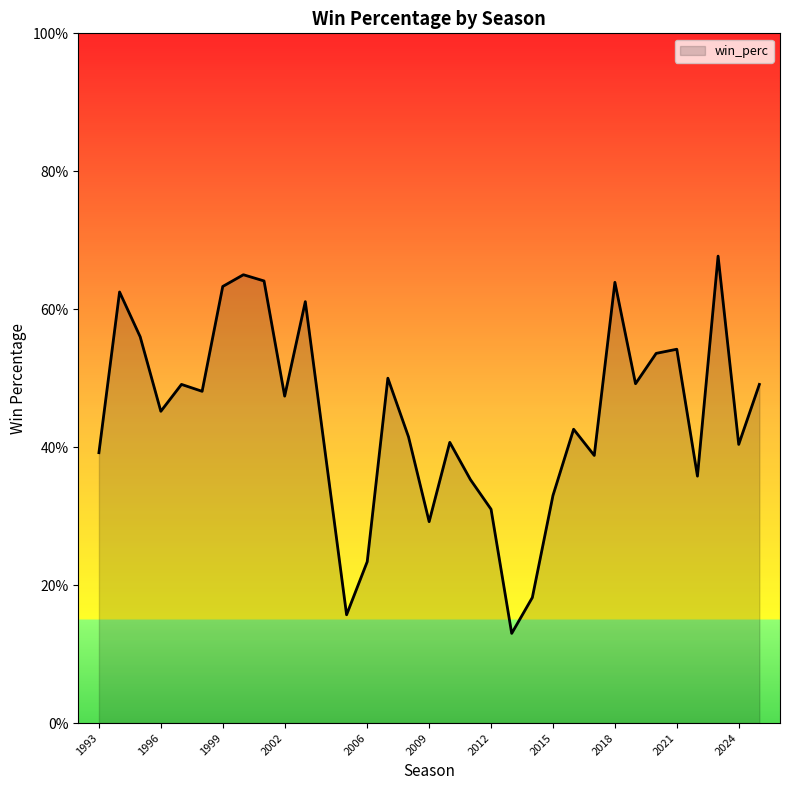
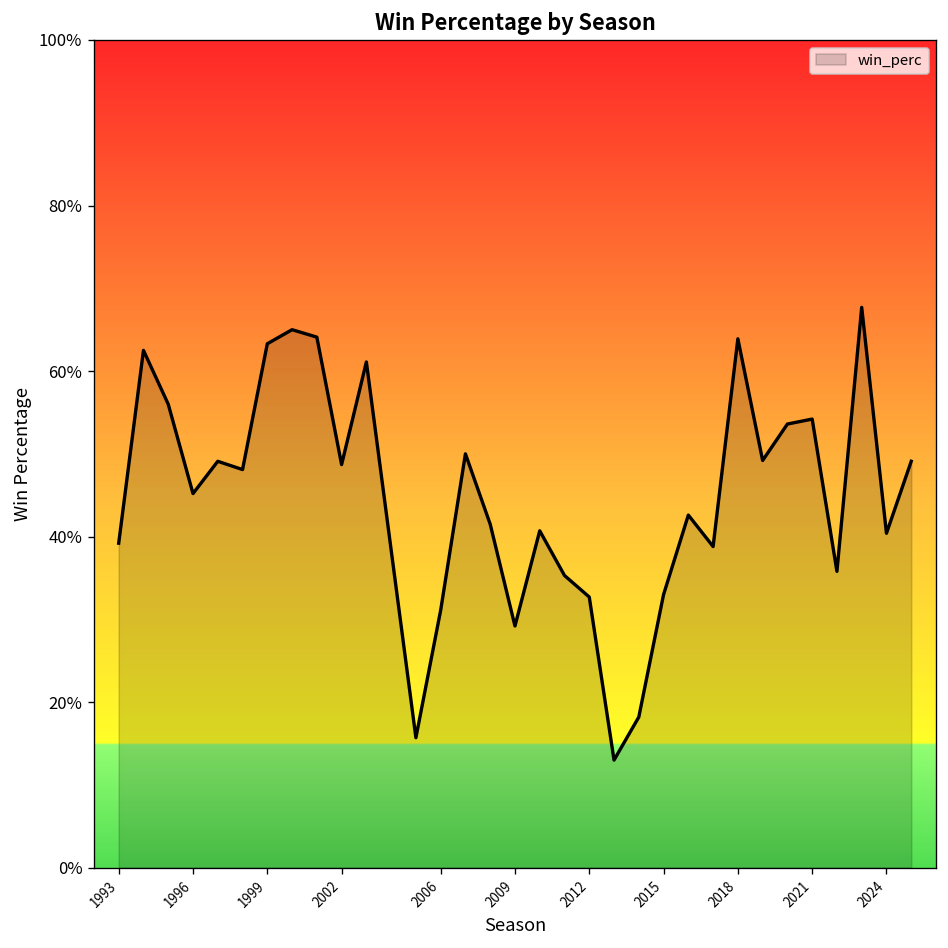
2002: 47% -> 49%
2006: 23% -> 31%
2012: 31% -> 33%
